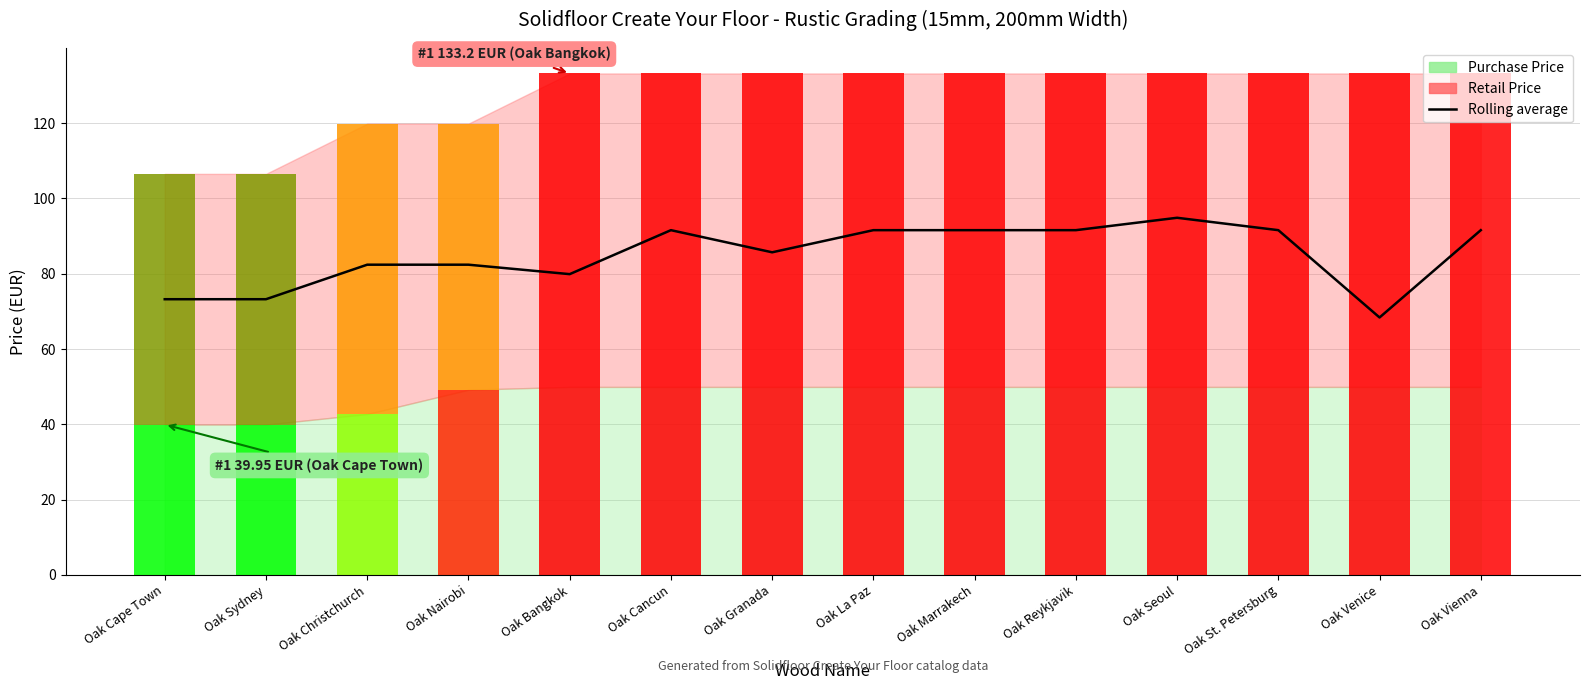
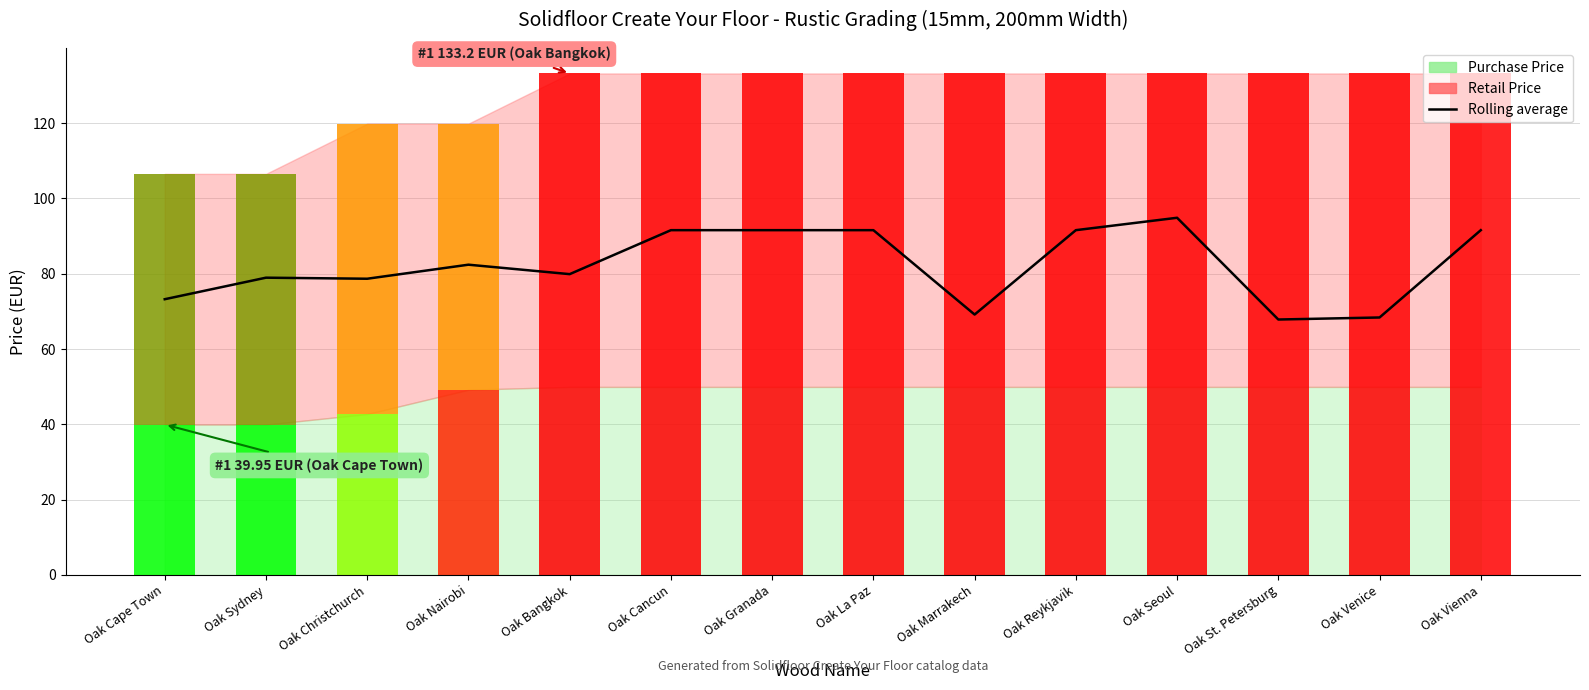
Rolling average, Oak Sydney: 73 -> 79
Rolling average, Oak Christchurch: 82 -> 79
Rolling average, Oak Granada: 86 -> 92
Rolling average, Oak Marrakech: 92 -> 69
Rolling average, Oak St. Petersburg: 92 -> 68
